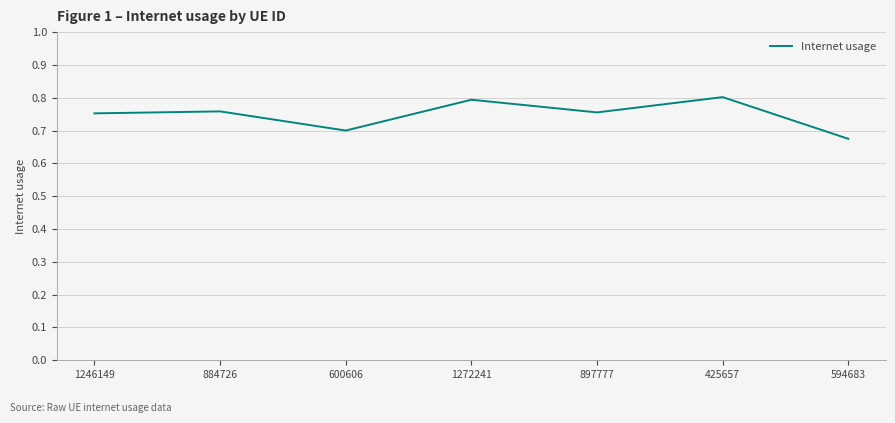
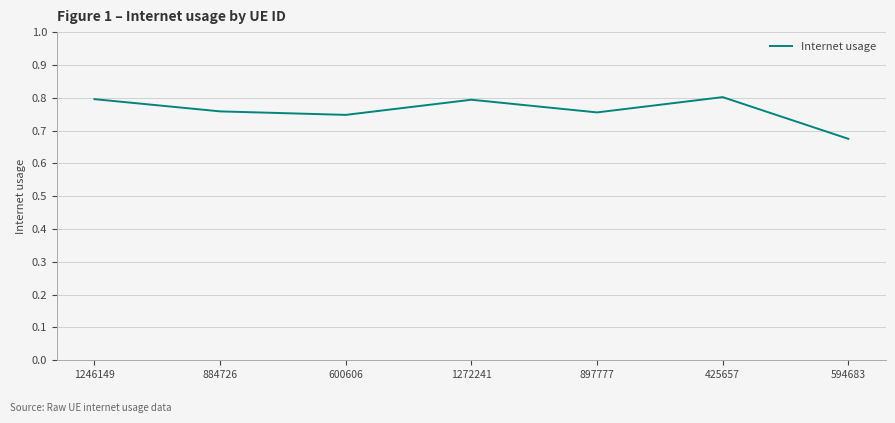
1246149: 0.75 -> 0.80
600606: 0.70 -> 0.75
